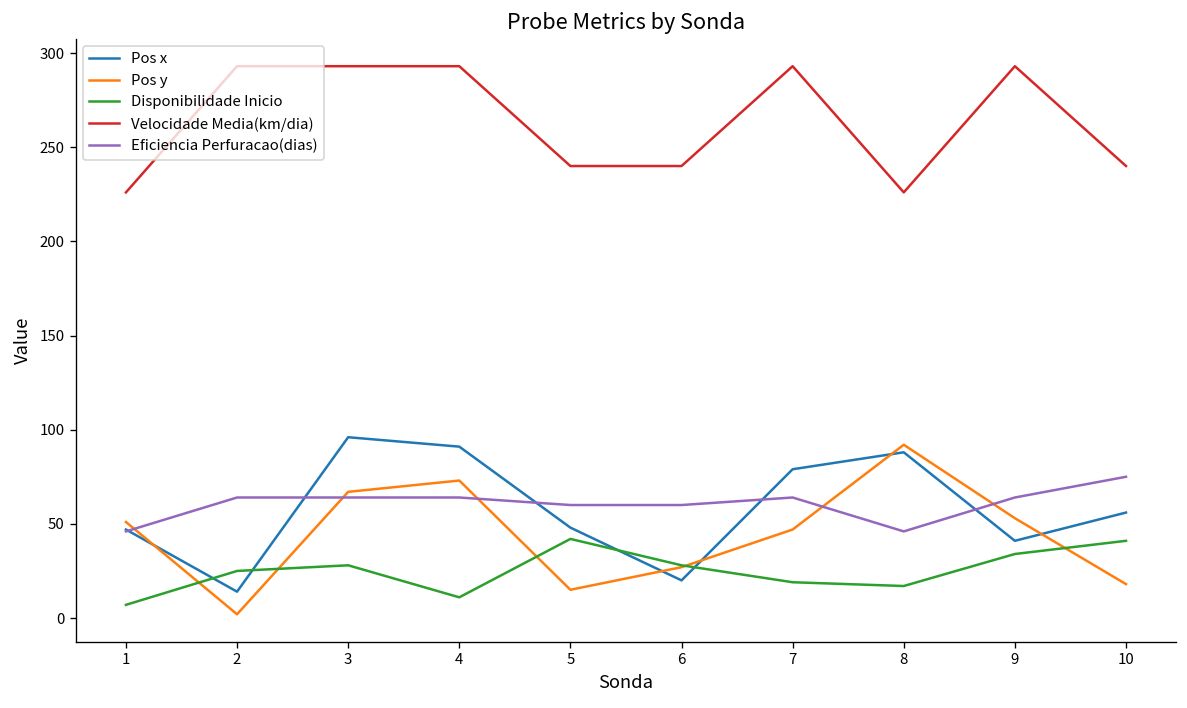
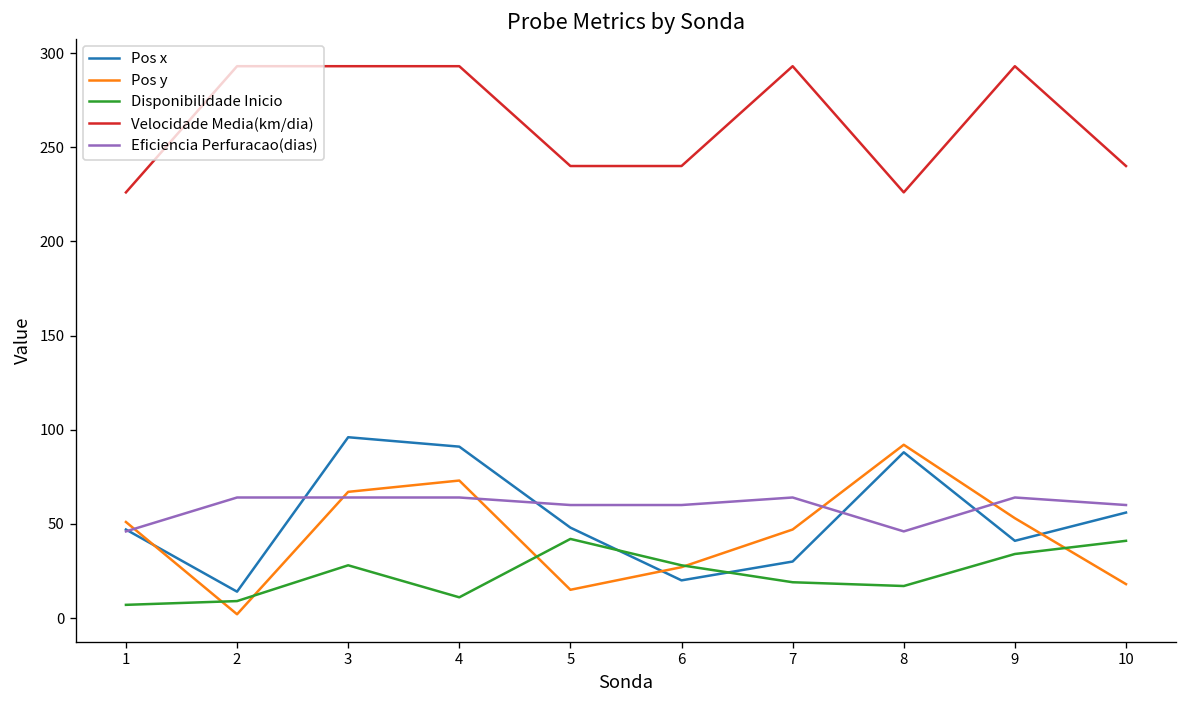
Disponibilidade Inicio, 2: 25 -> 9
Pos x, 7: 79 -> 30
Eficiencia Perfuracao(dias), 10: 75 -> 60
